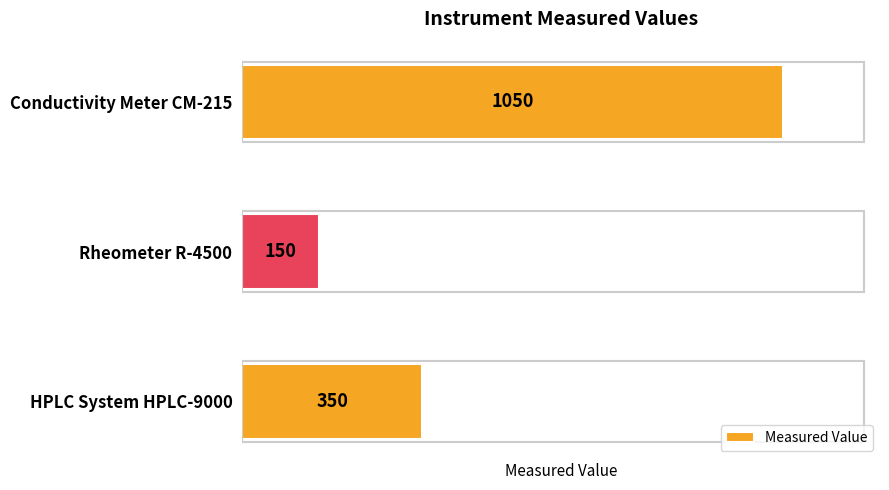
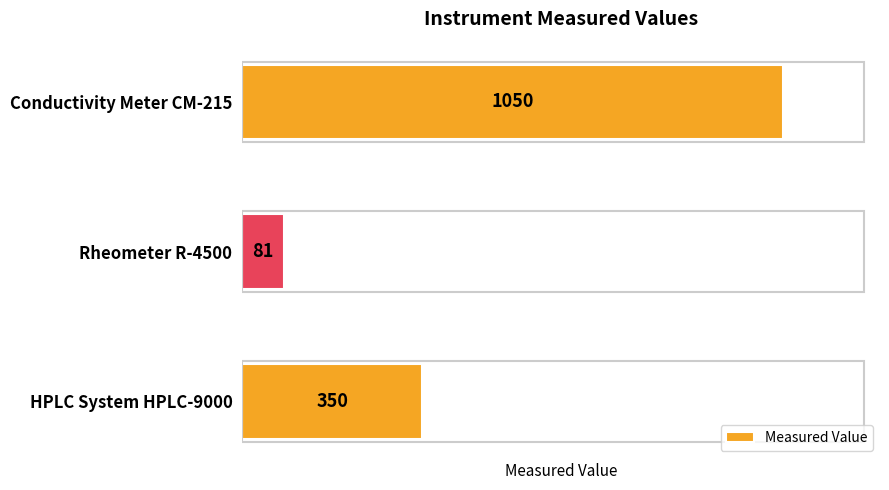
Rheometer R-4500: 150 -> 81
